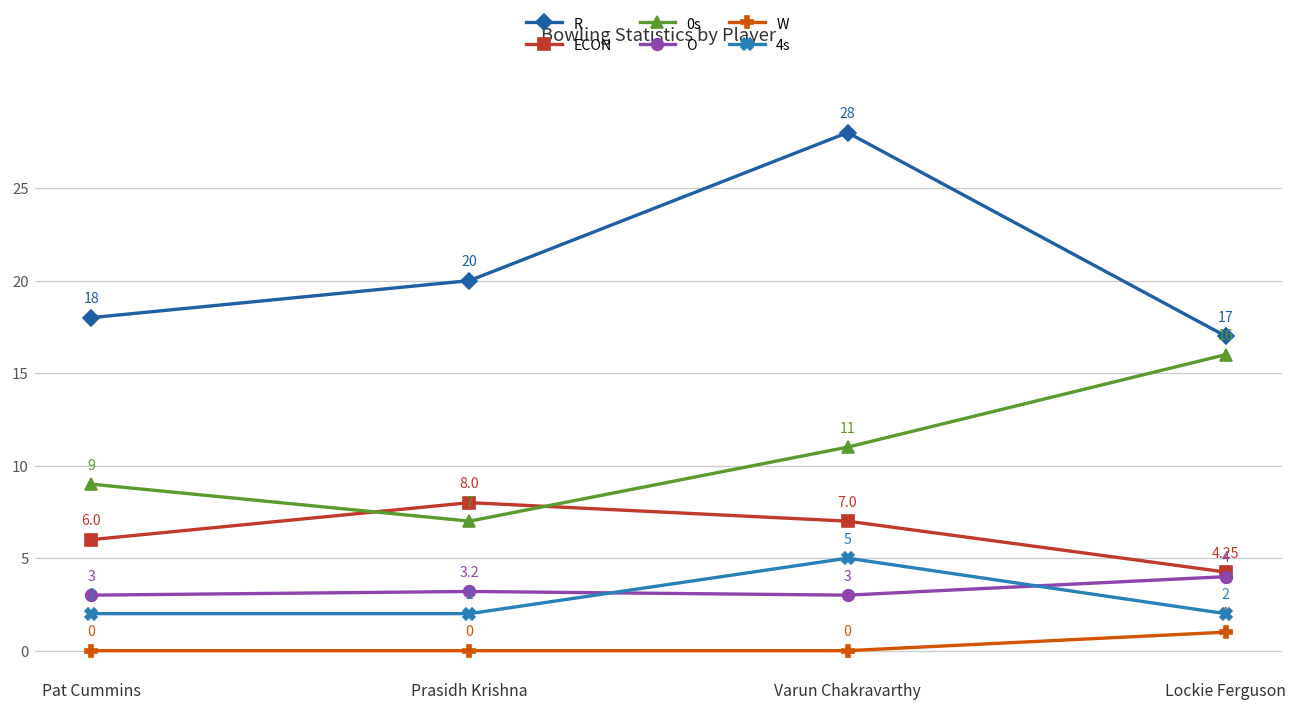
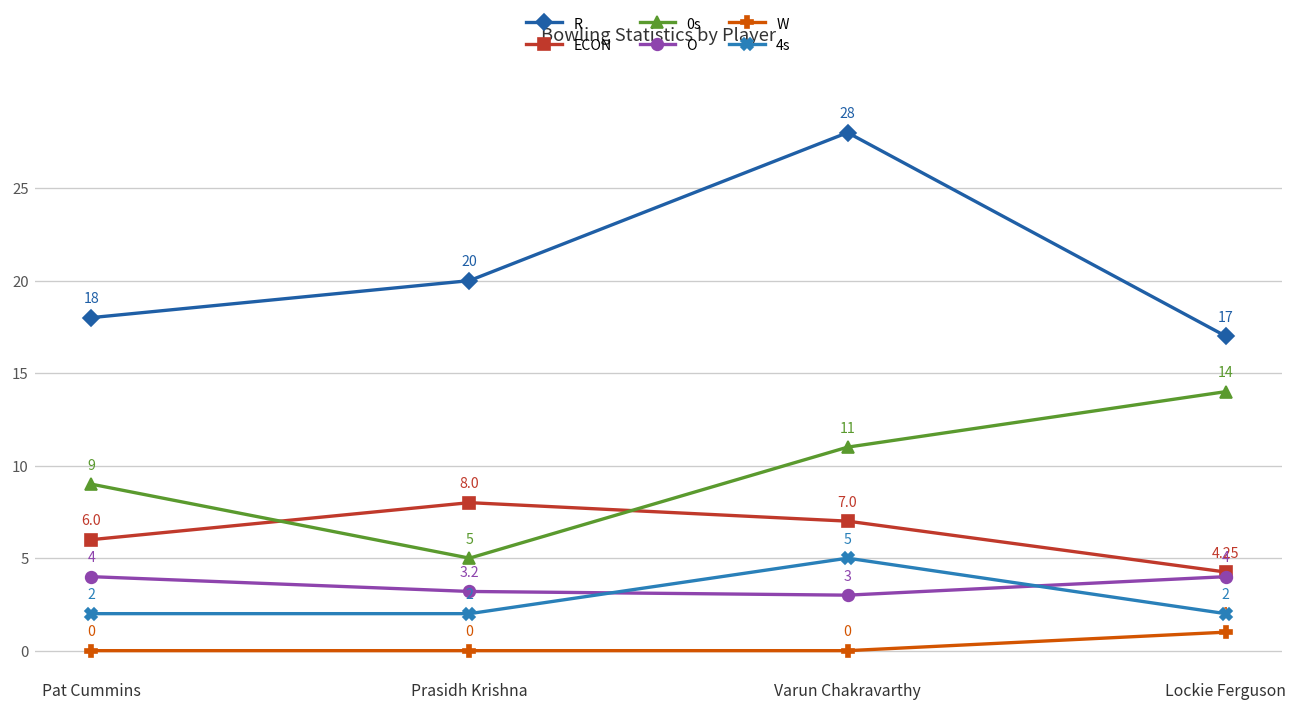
O, Pat Cummins: 3 -> 4
0s, Prasidh Krishna: 7 -> 5
0s, Lockie Ferguson: 16 -> 14
